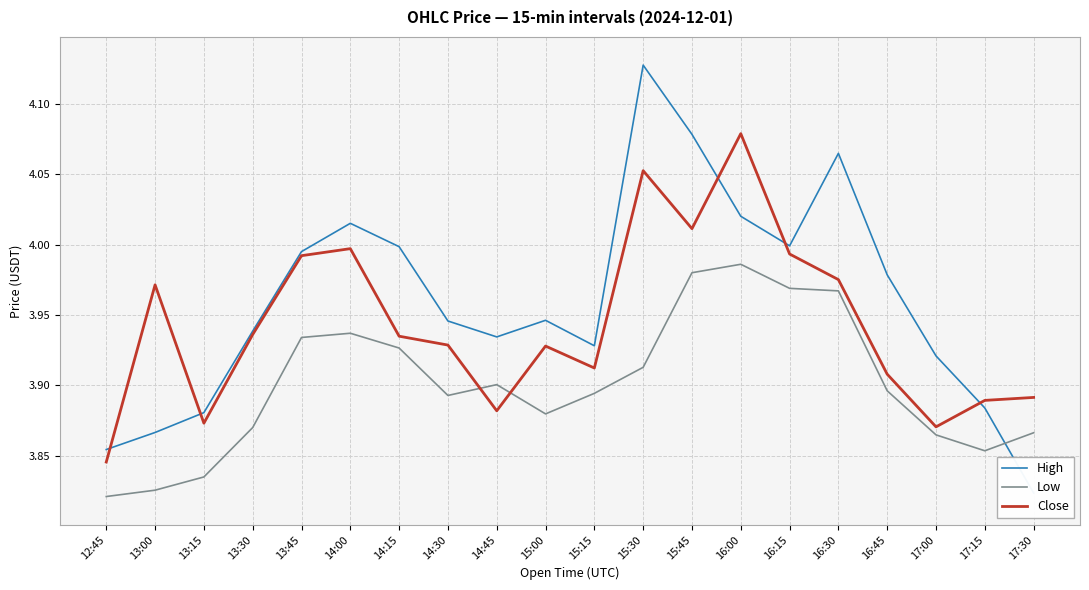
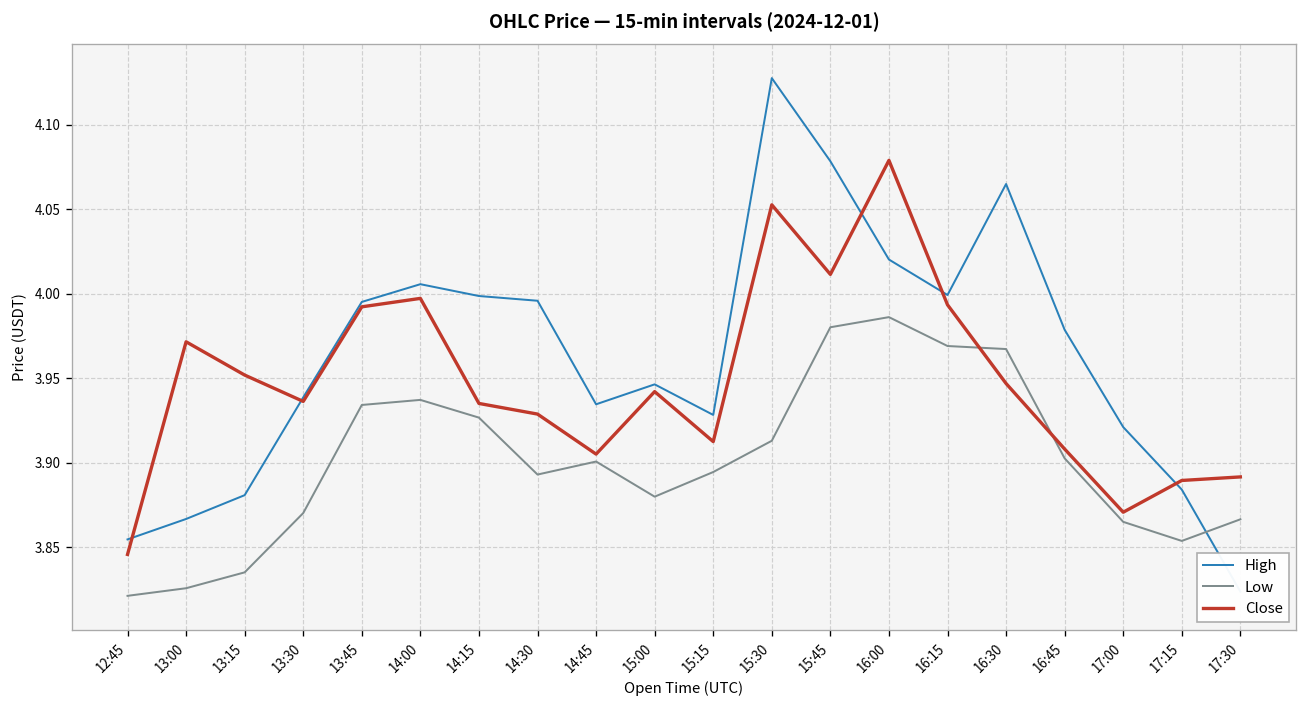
Close, 13:15: 3.873 -> 3.952
High, 14:00: 4.015 -> 4.006
High, 14:30: 3.946 -> 3.996
Close, 14:45: 3.882 -> 3.905
Close, 15:00: 3.928 -> 3.942
Close, 16:30: 3.975 -> 3.947
Low, 16:45: 3.896 -> 3.903
